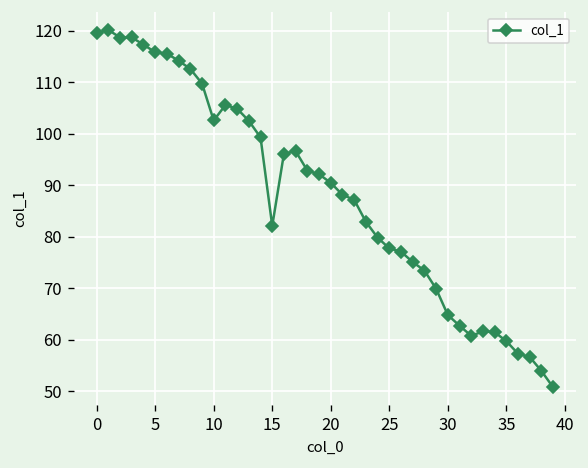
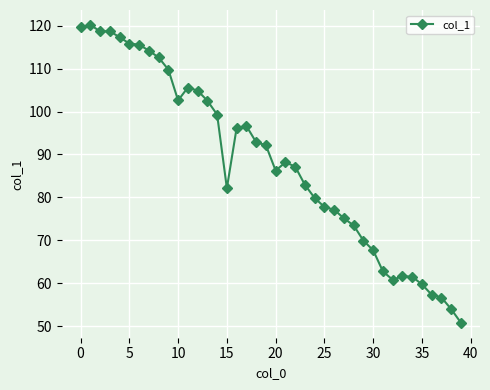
20: 90 -> 86
30: 65 -> 68
